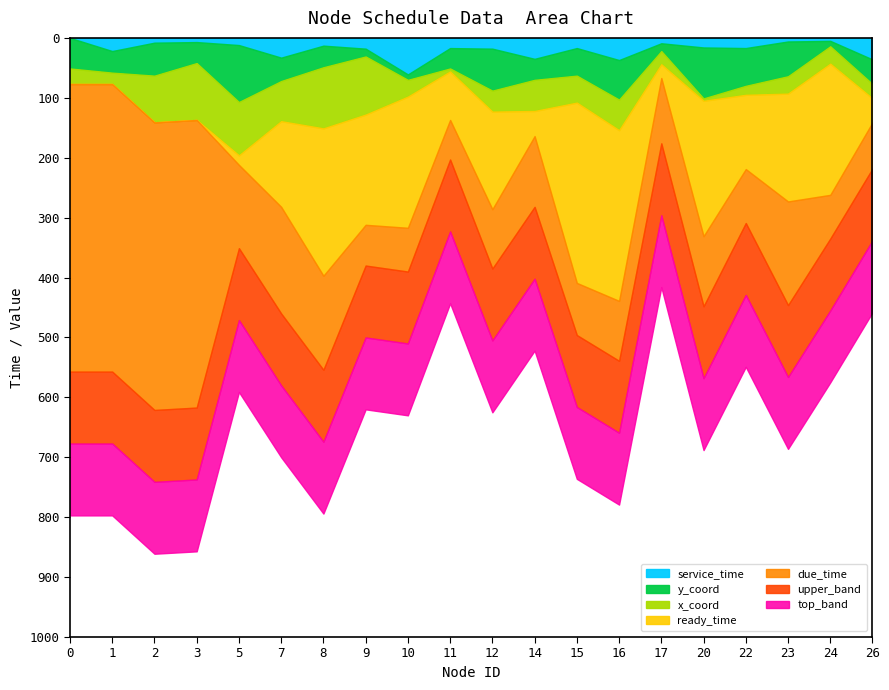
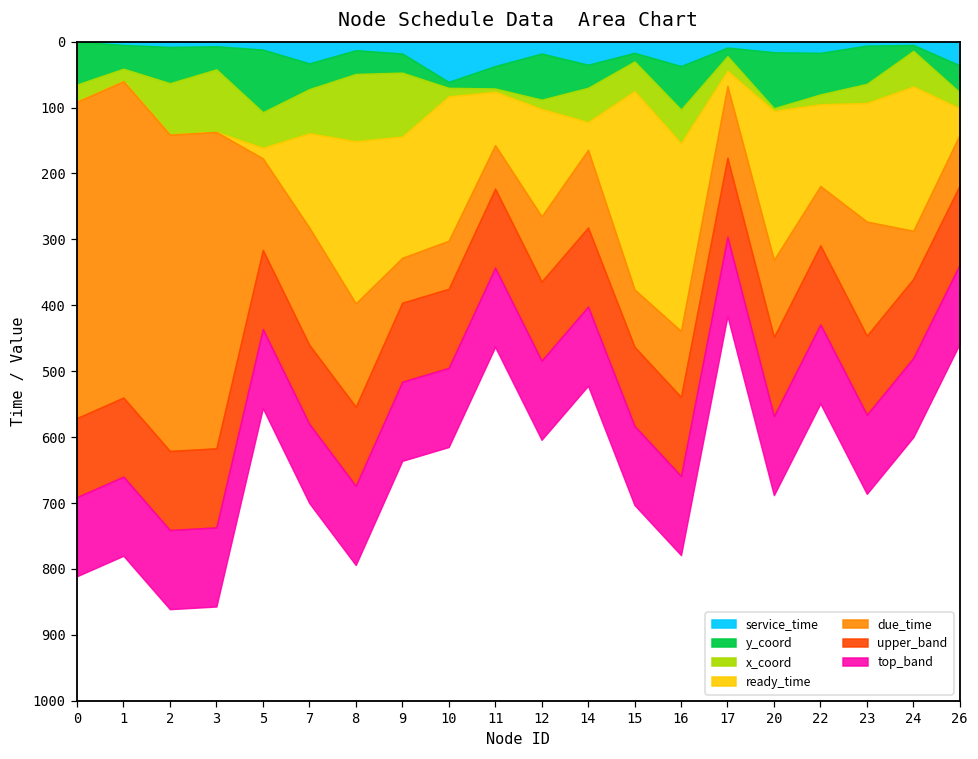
y_coord, 0: 50 -> 70
service_time, 1: 20 -> 10
x_coord, 5: 90 -> 50
y_coord, 9: 10 -> 30
x_coord, 10: 30 -> 10
service_time, 11: 20 -> 40
x_coord, 12: 40 -> 10
y_coord, 15: 50 -> 10
x_coord, 24: 30 -> 50
